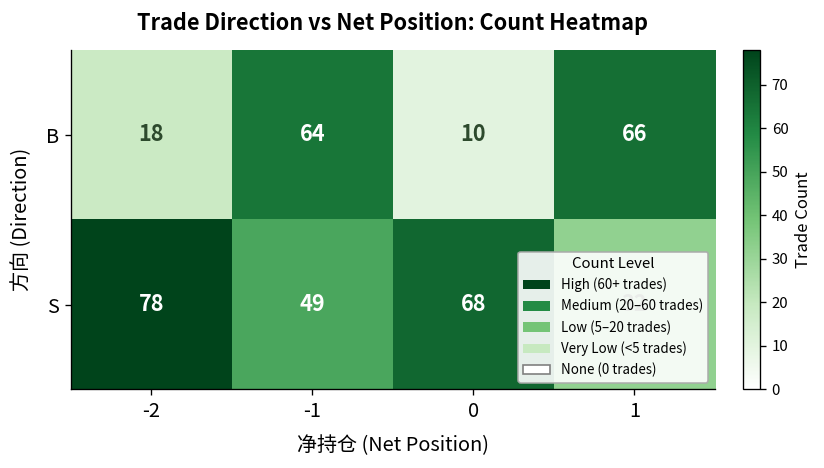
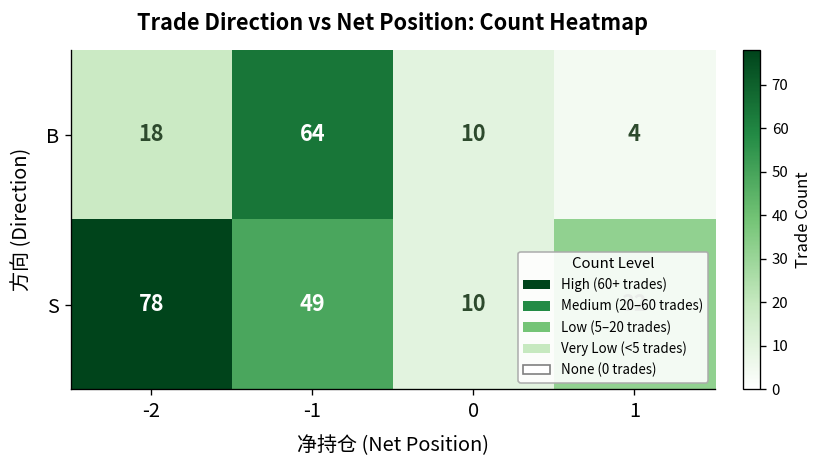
B, 1: 66 -> 4
S, 0: 68 -> 10
